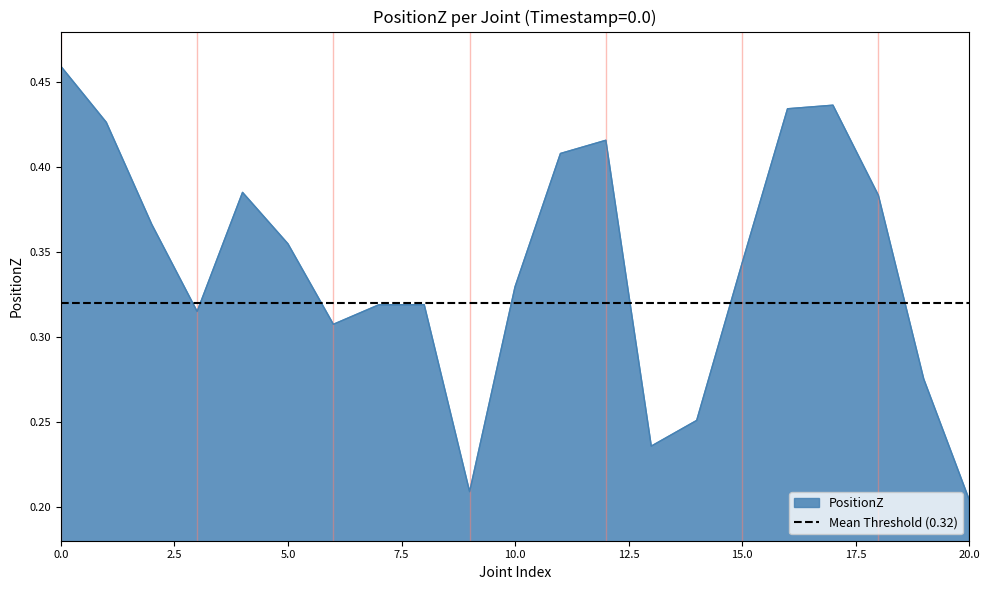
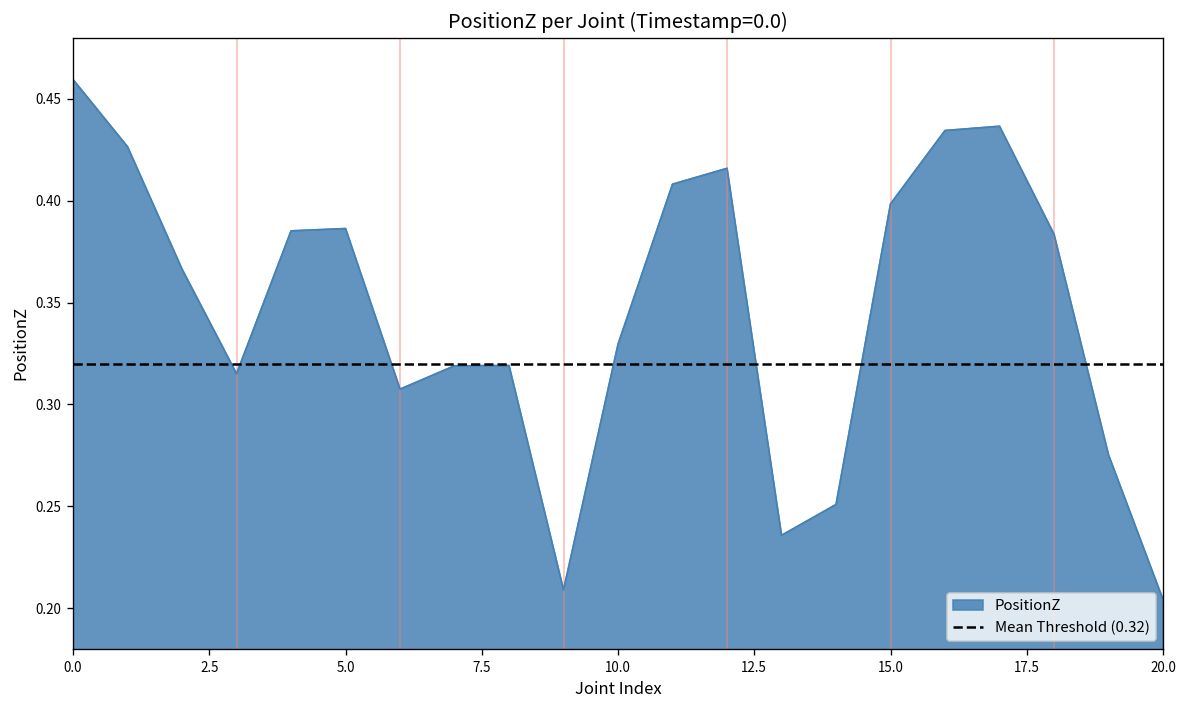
5.0: 0.355 -> 0.386
15.0: 0.344 -> 0.398
